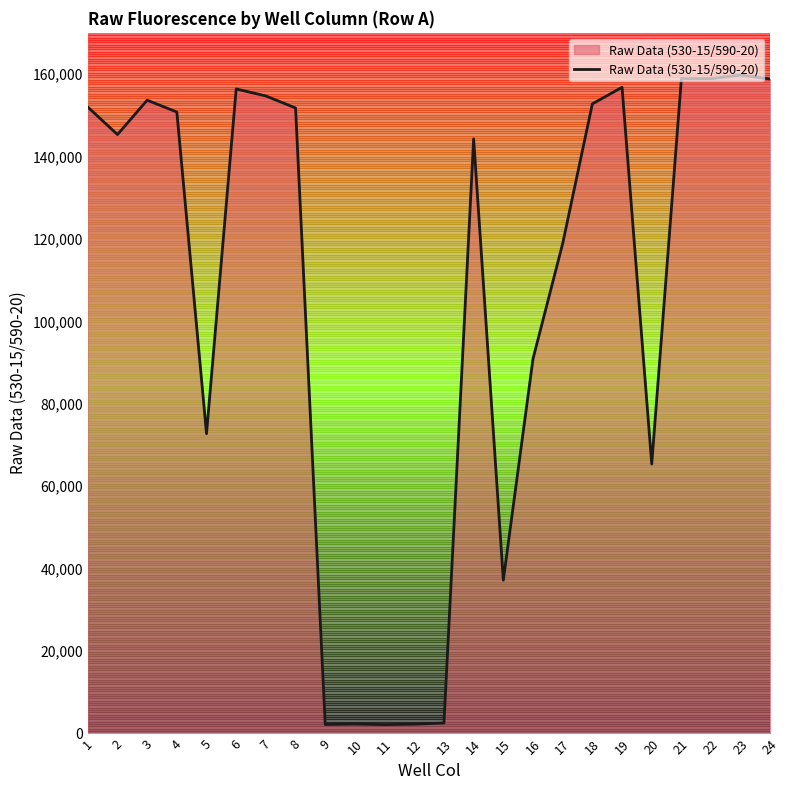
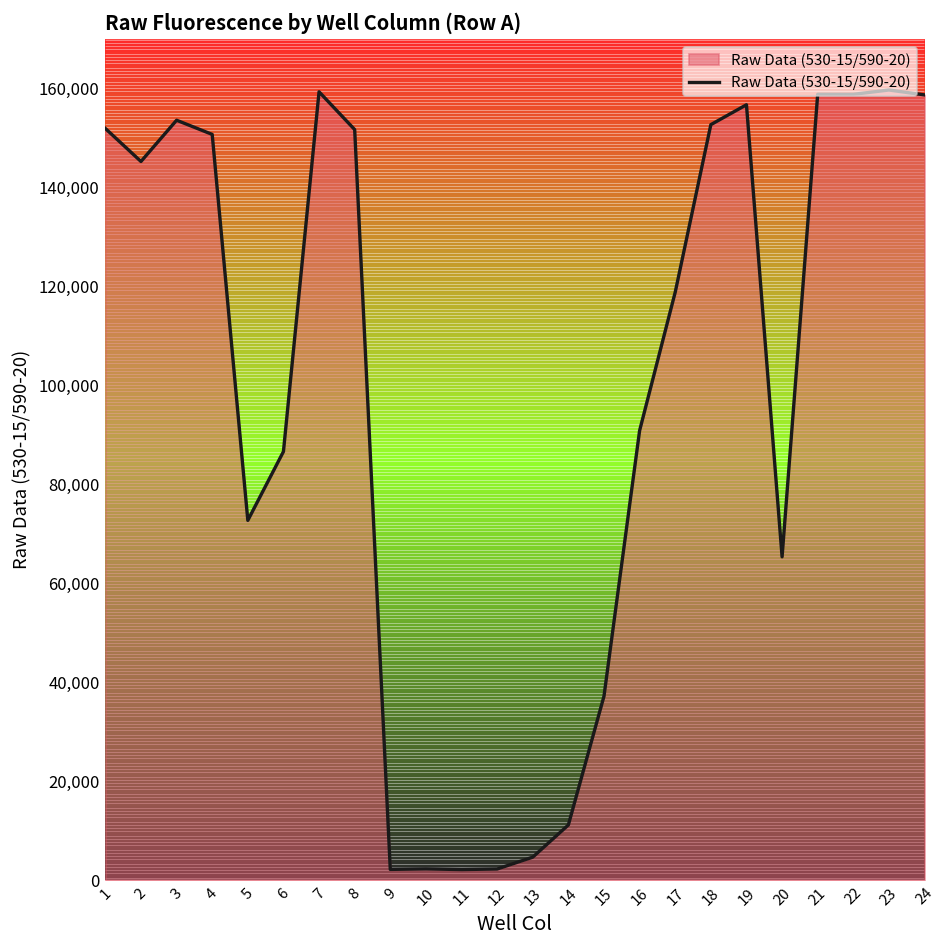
6: 156,000 -> 87,000
7: 155,000 -> 159,000
13: 3,000 -> 5,000
14: 144,000 -> 11,000
